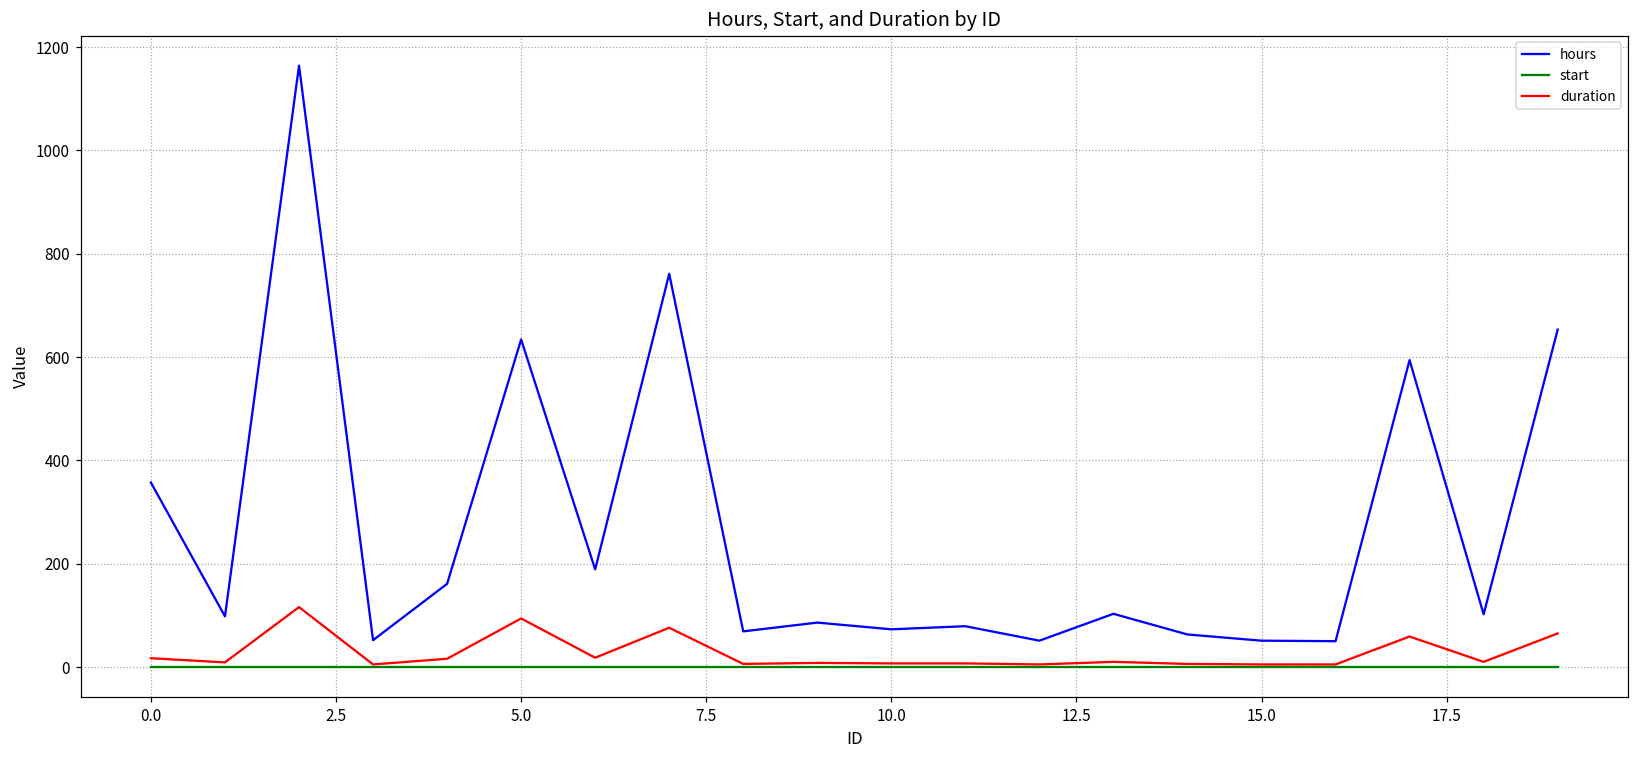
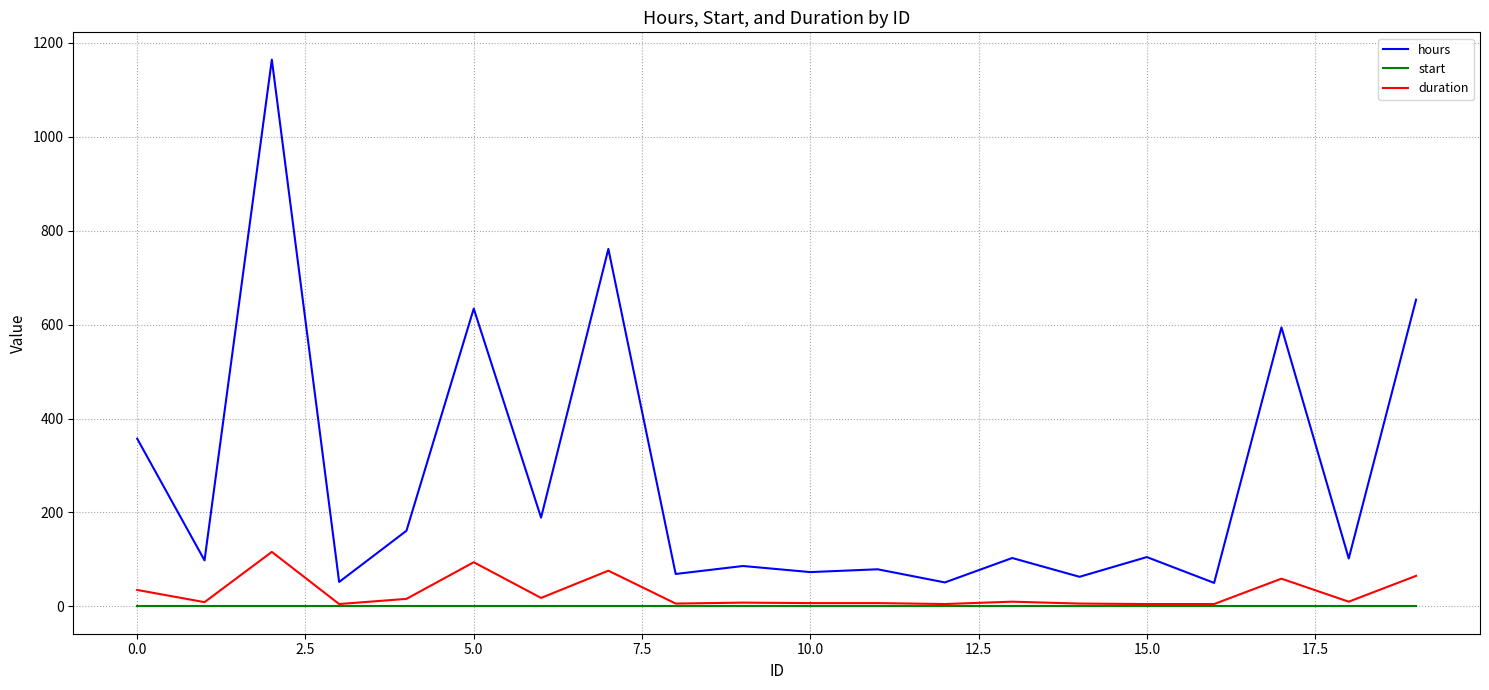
duration, 0.0: 20 -> 40
hours, 15.0: 50 -> 110
